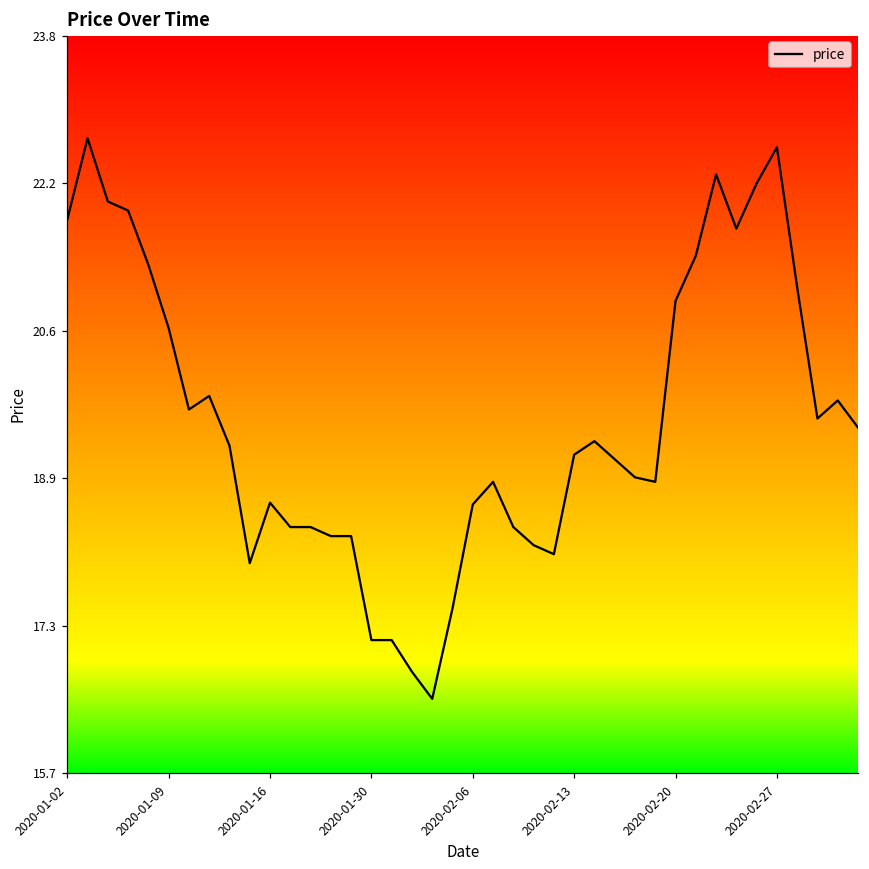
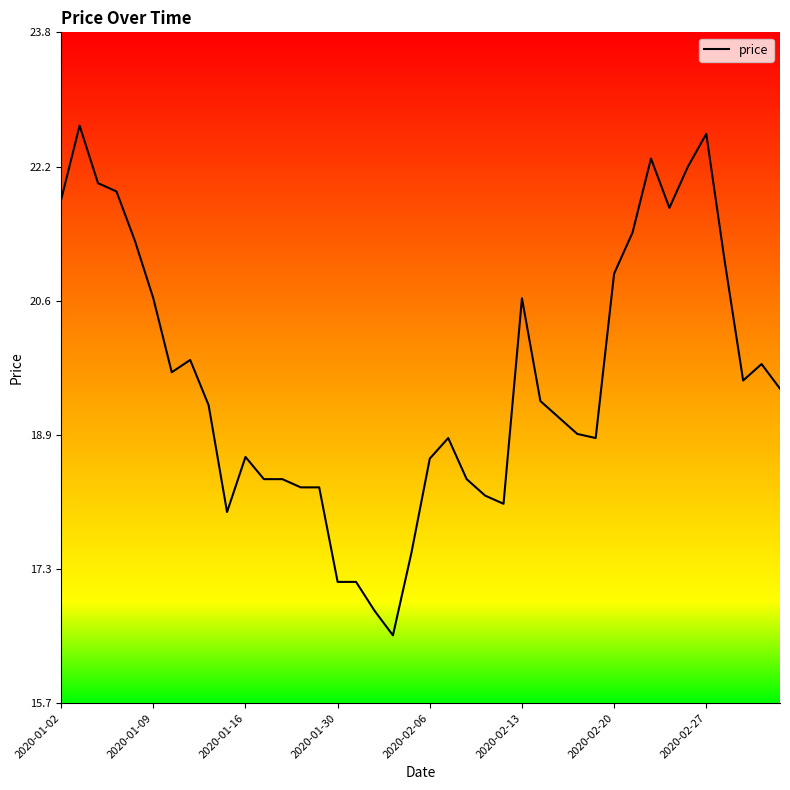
2020-02-13: 19.2 -> 20.6
